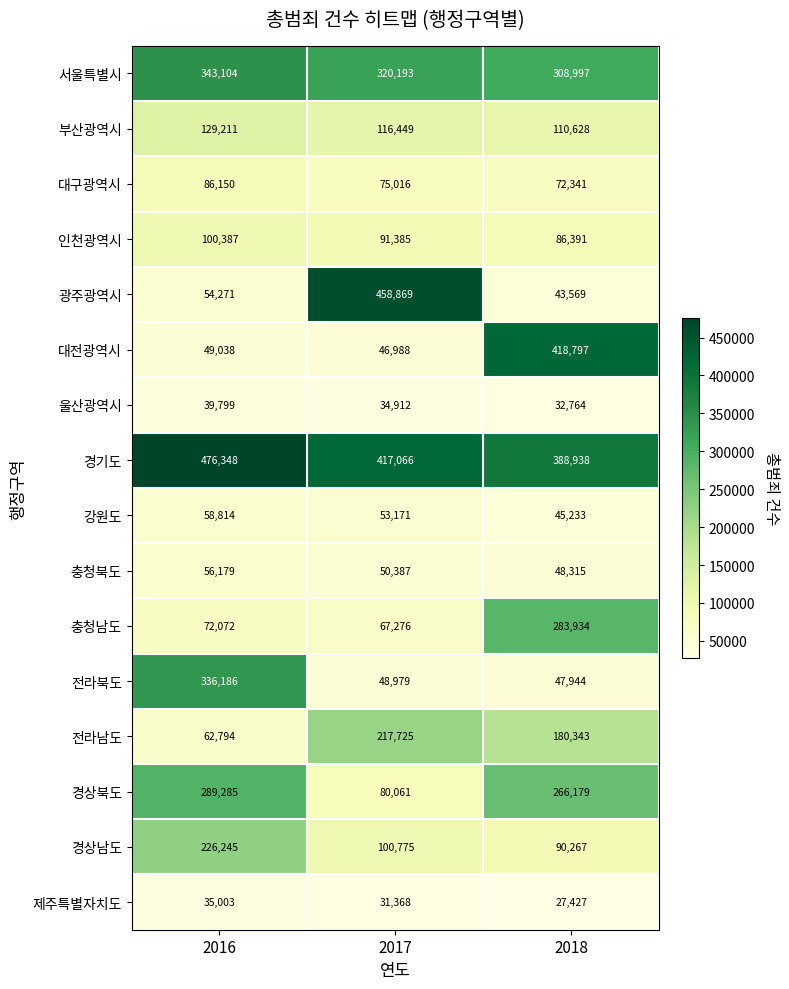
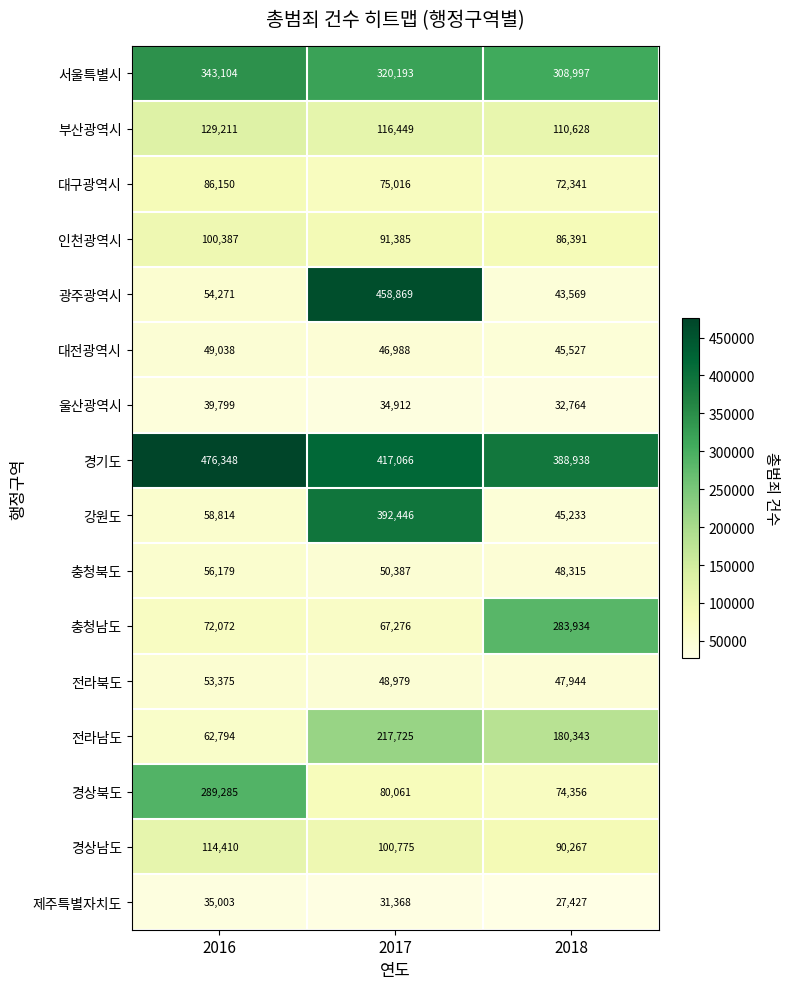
대전광역시, 2018: 418,797 -> 45,527
강원도, 2017: 53,171 -> 392,446
전라북도, 2016: 336,186 -> 53,375
경상북도, 2018: 266,179 -> 74,356
경상남도, 2016: 226,245 -> 114,410
